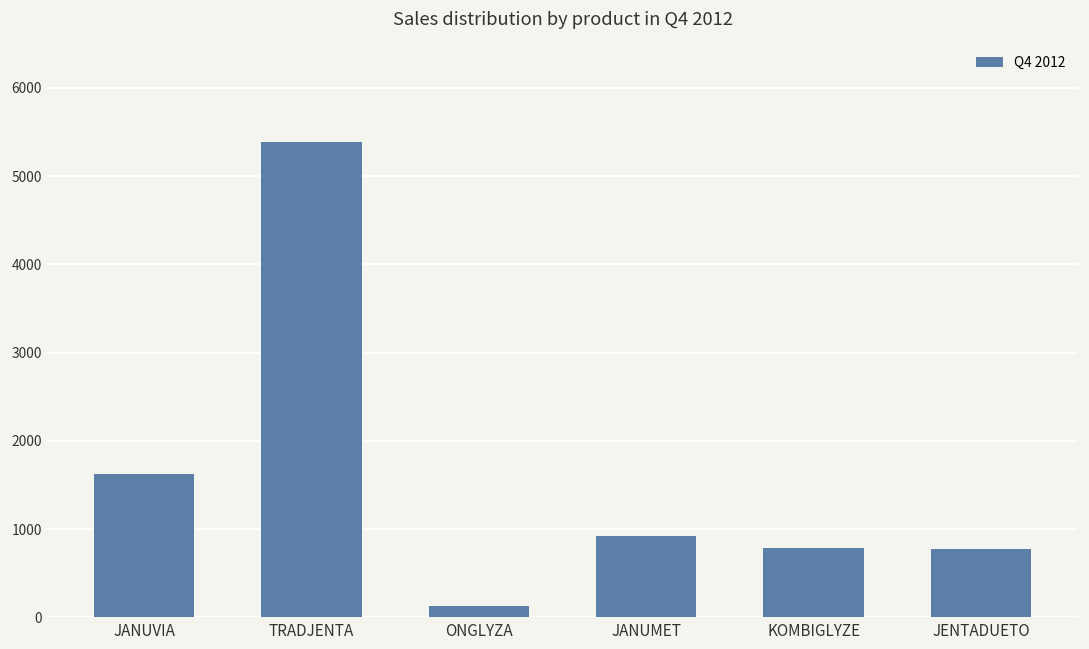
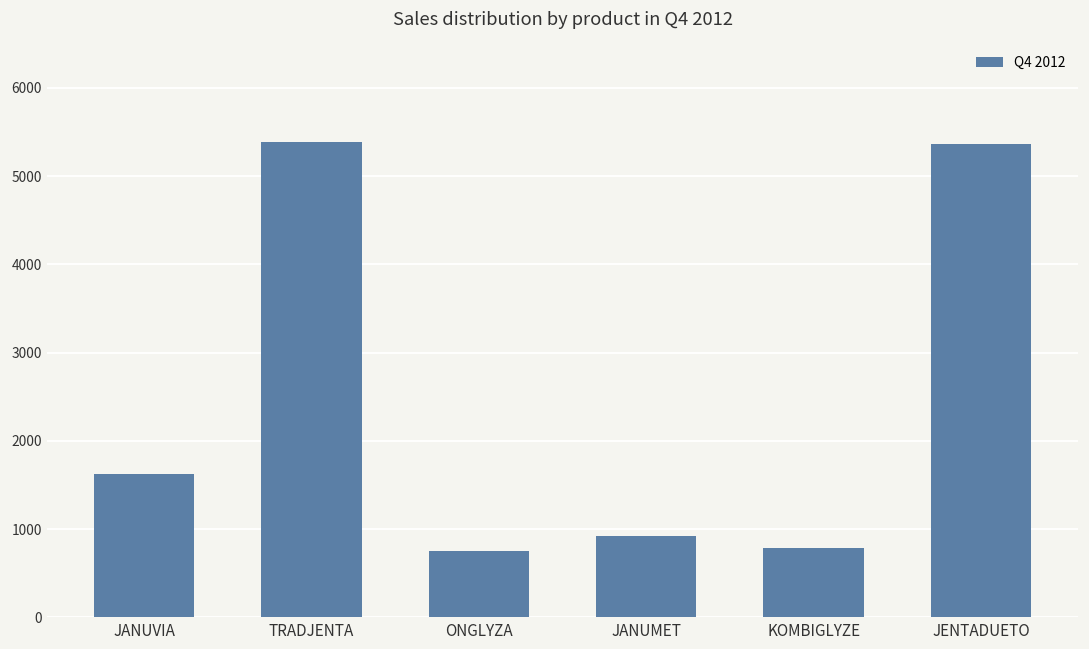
ONGLYZA: 100 -> 800
JENTADUETO: 800 -> 5400
